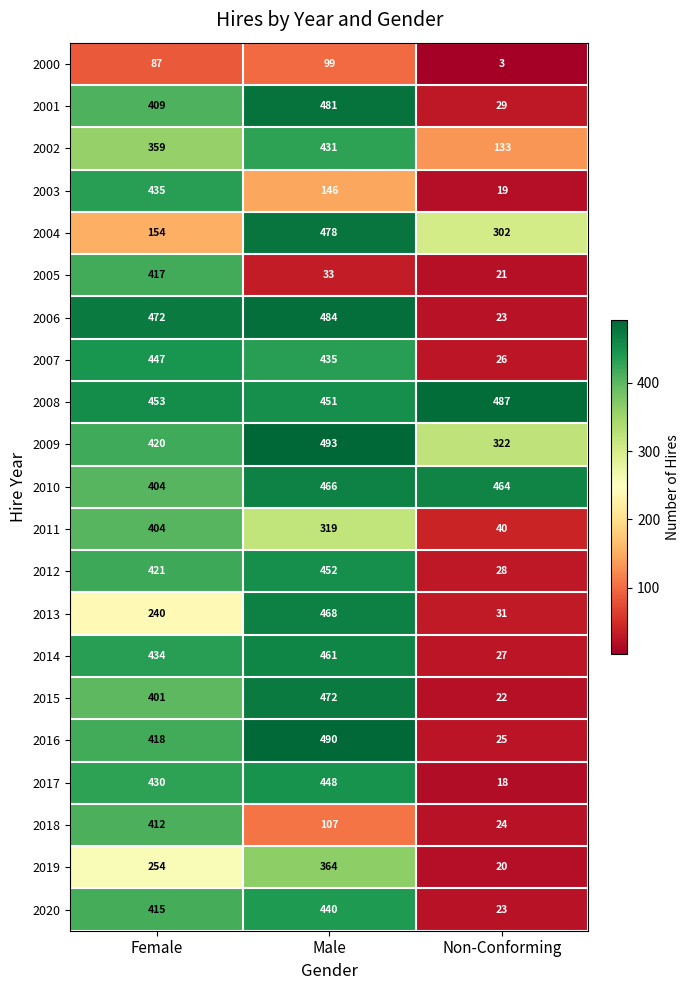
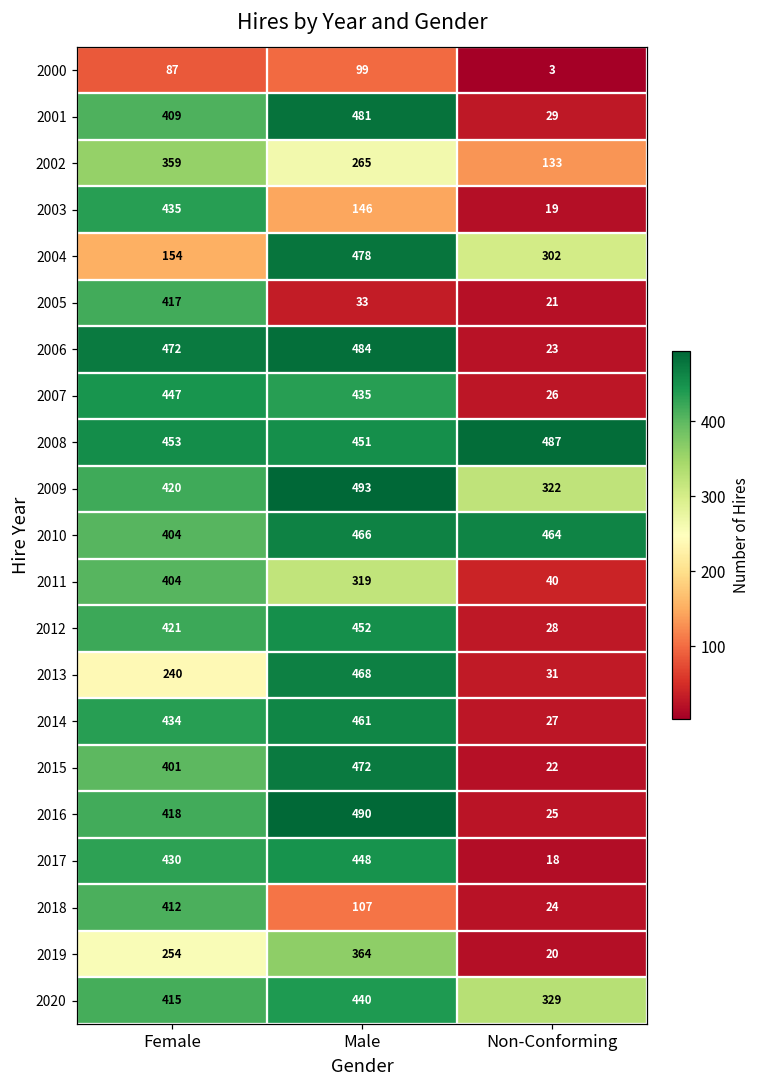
2002, Male: 431 -> 265
2020, Non-Conforming: 23 -> 329
